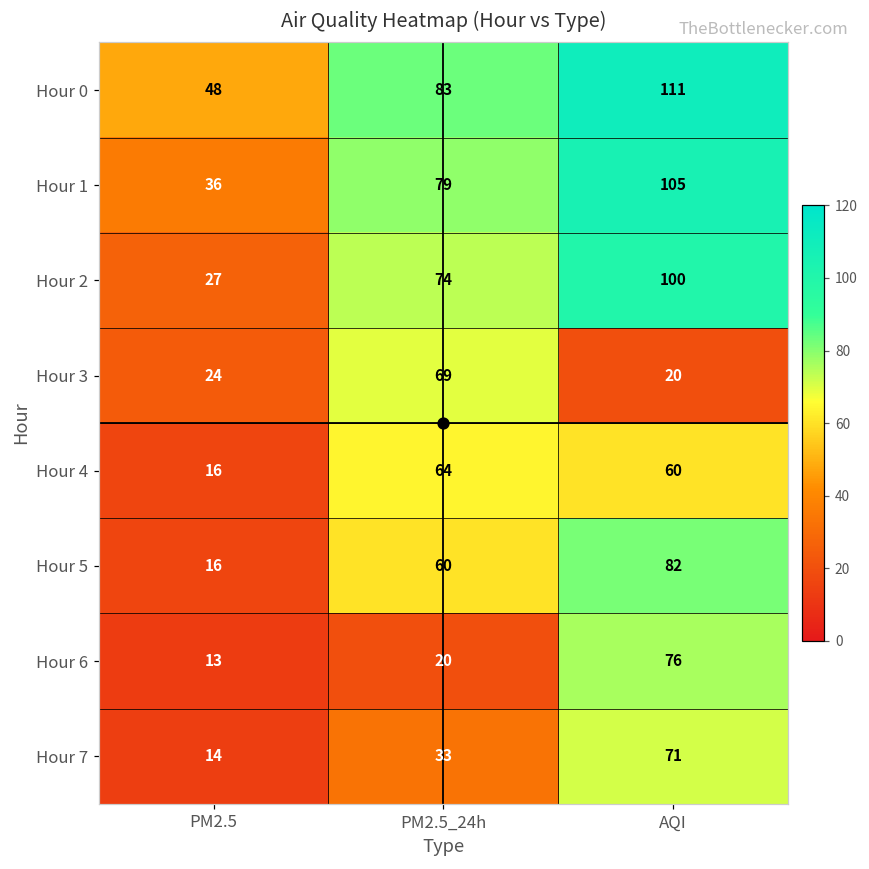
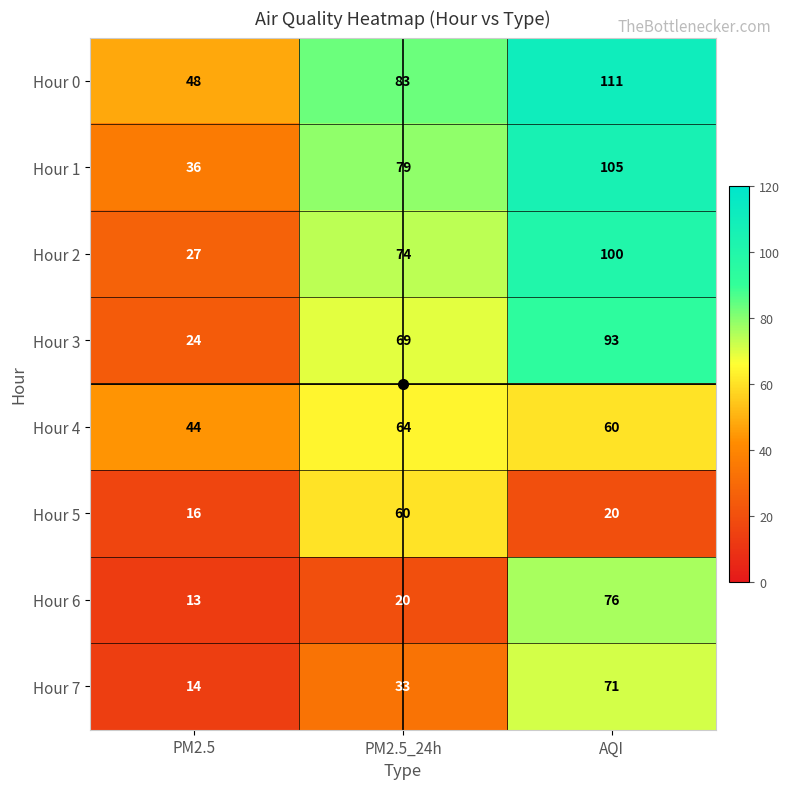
Hour 3, AQI: 20 -> 93
Hour 4, PM2.5: 16 -> 44
Hour 5, AQI: 82 -> 20
